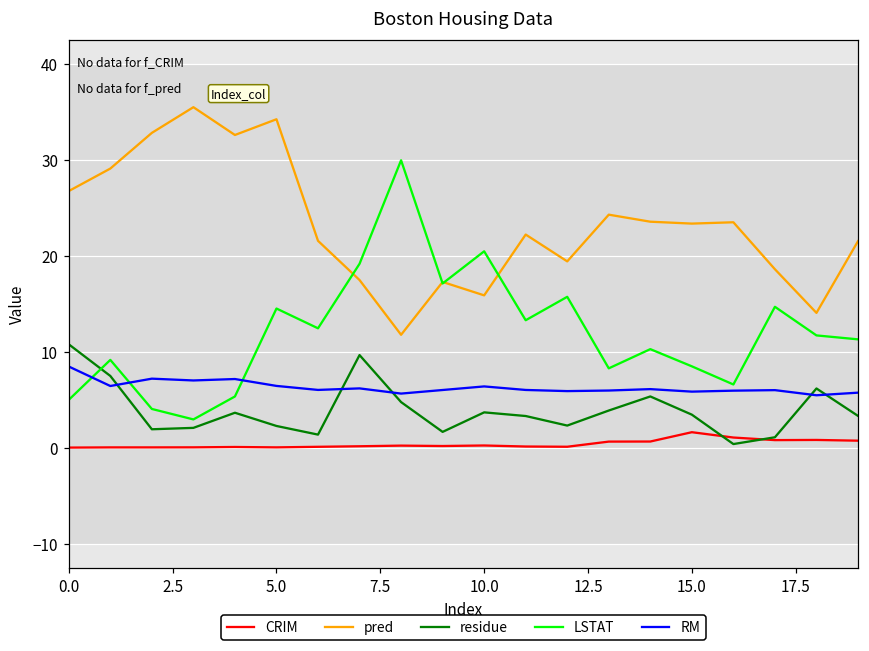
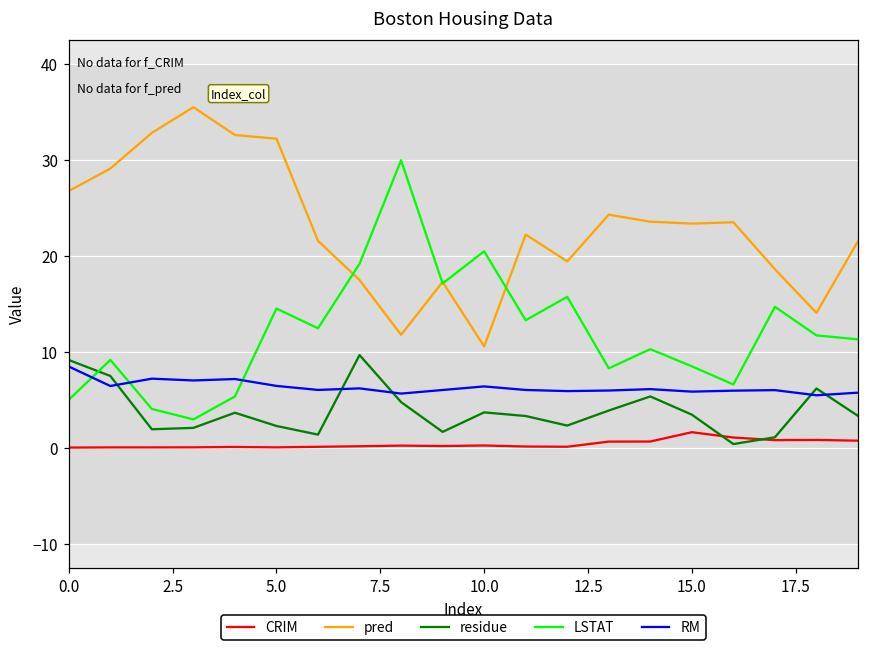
residue, 0.0: 11 -> 9
pred, 5.0: 34 -> 32
pred, 10.0: 16 -> 11
